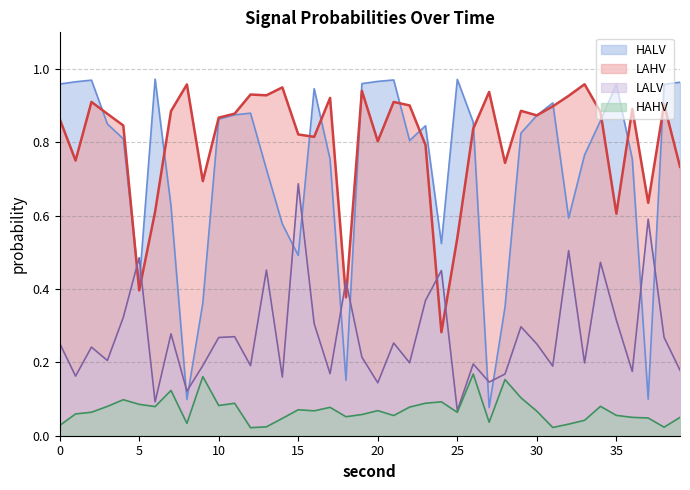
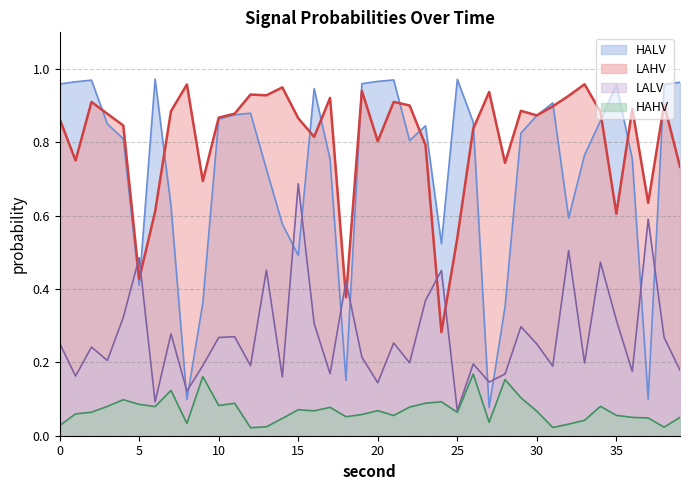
LAHV, 5: 0.40 -> 0.43
LAHV, 15: 0.82 -> 0.87
